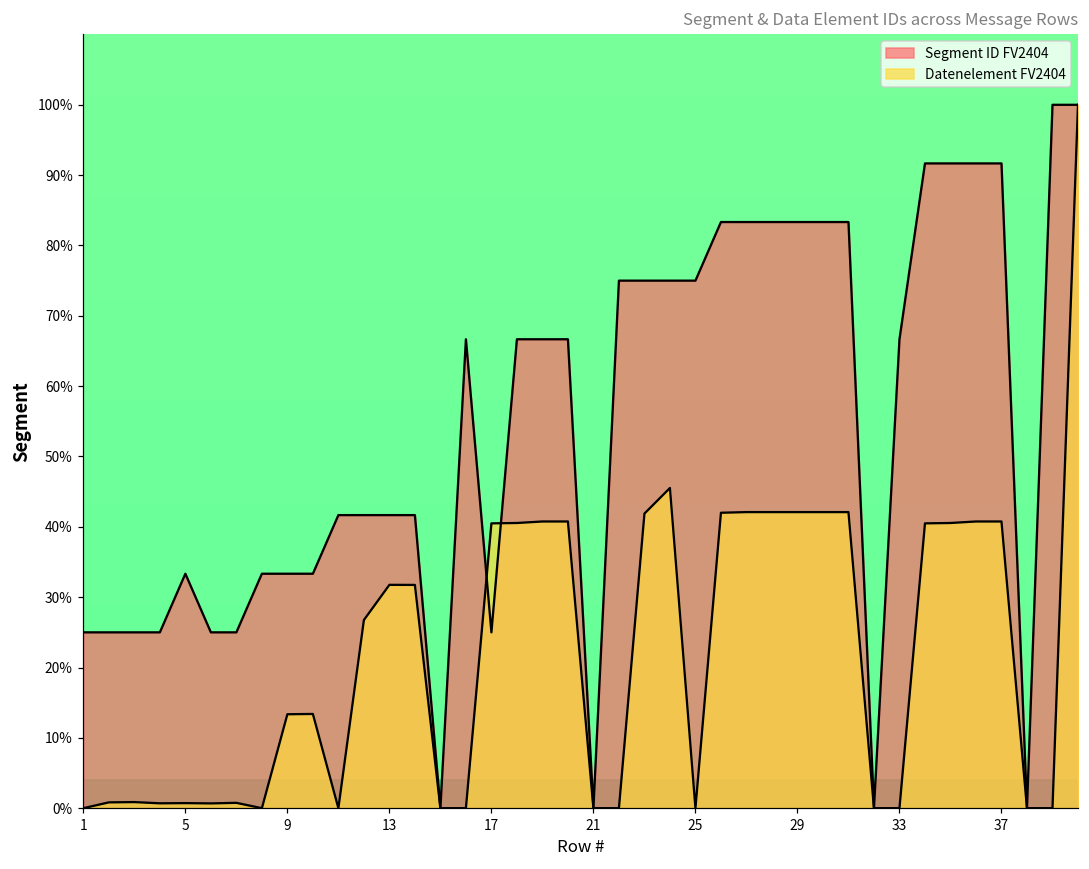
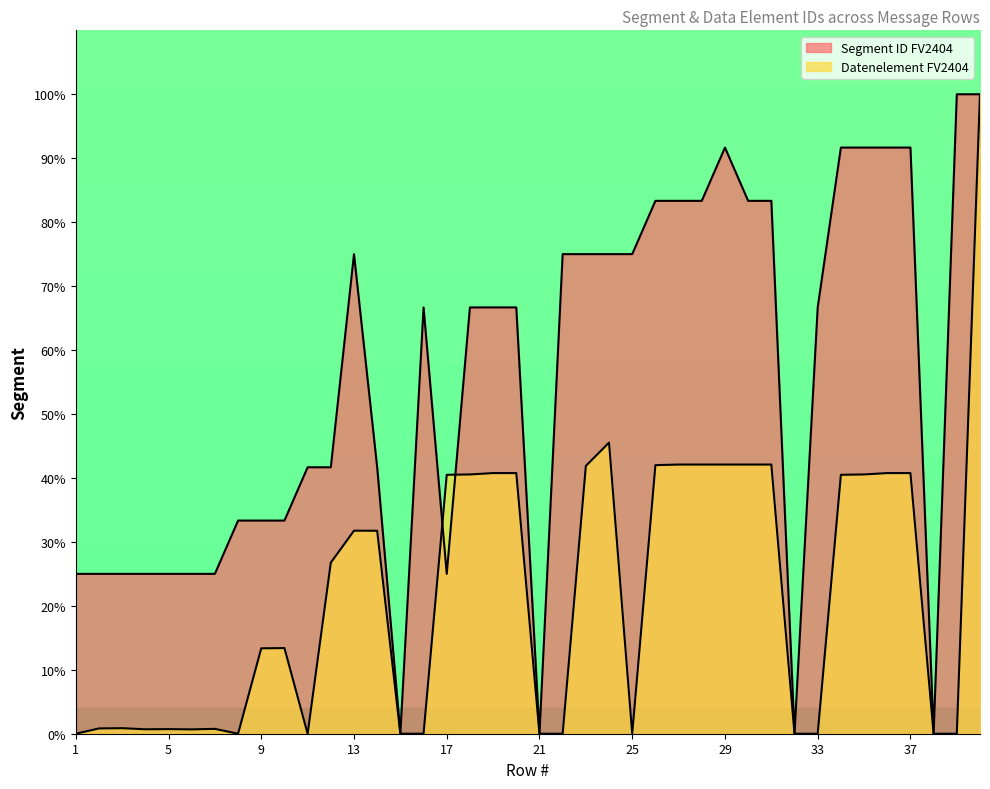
Segment ID FV2404, 5: 33% -> 25%
Segment ID FV2404, 13: 42% -> 75%
Segment ID FV2404, 29: 83% -> 92%
